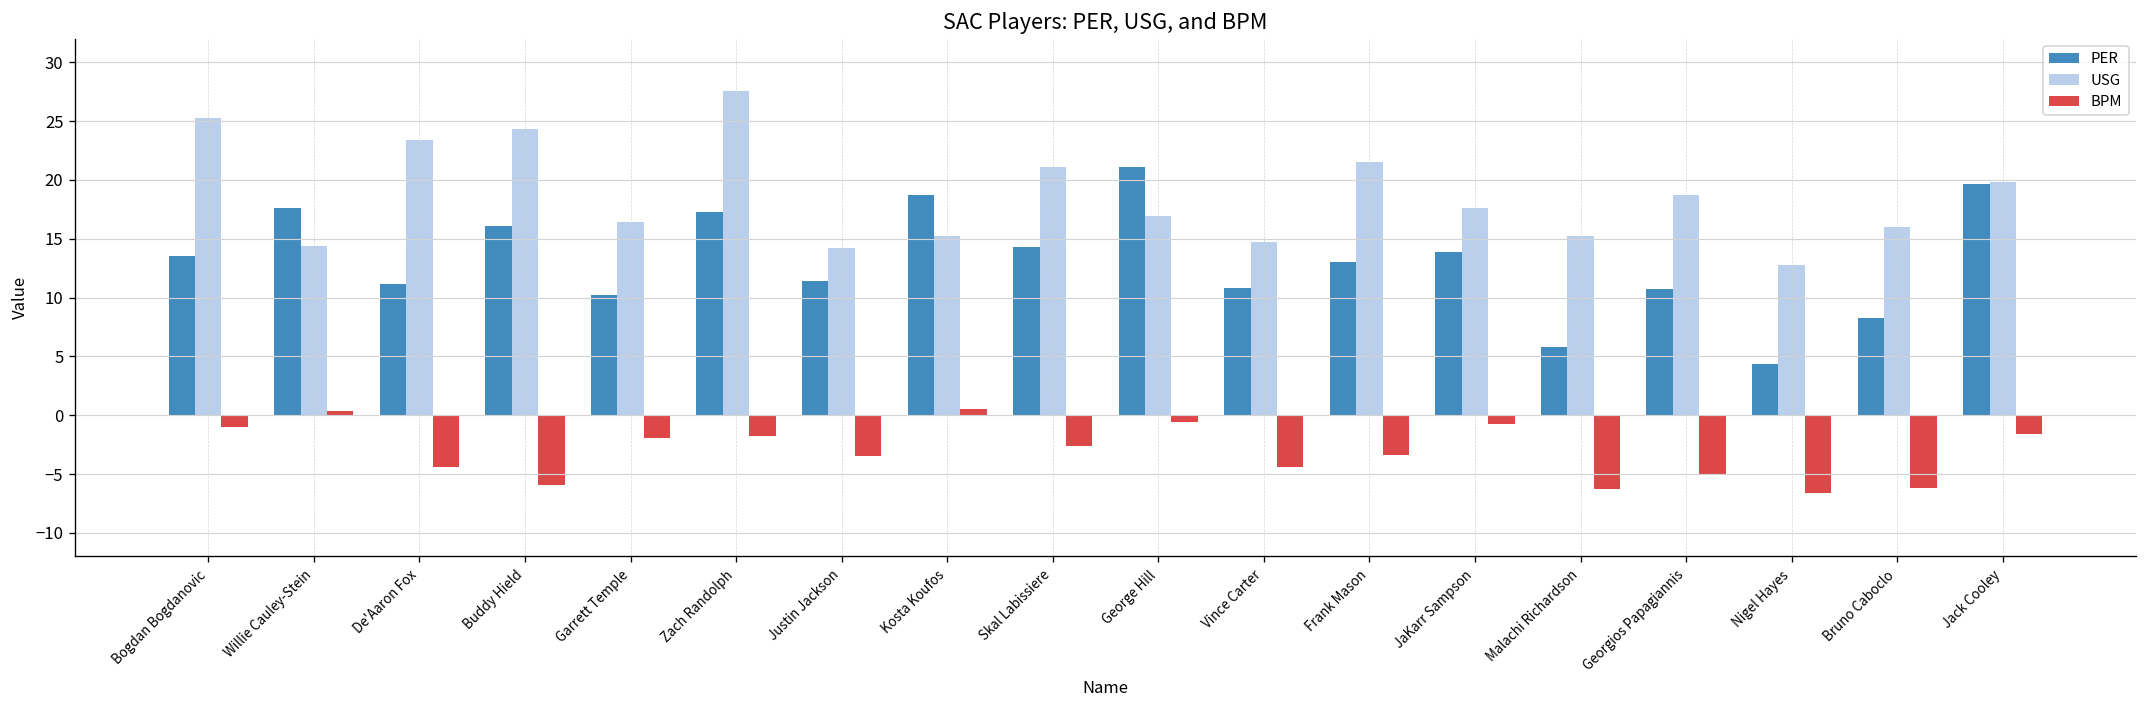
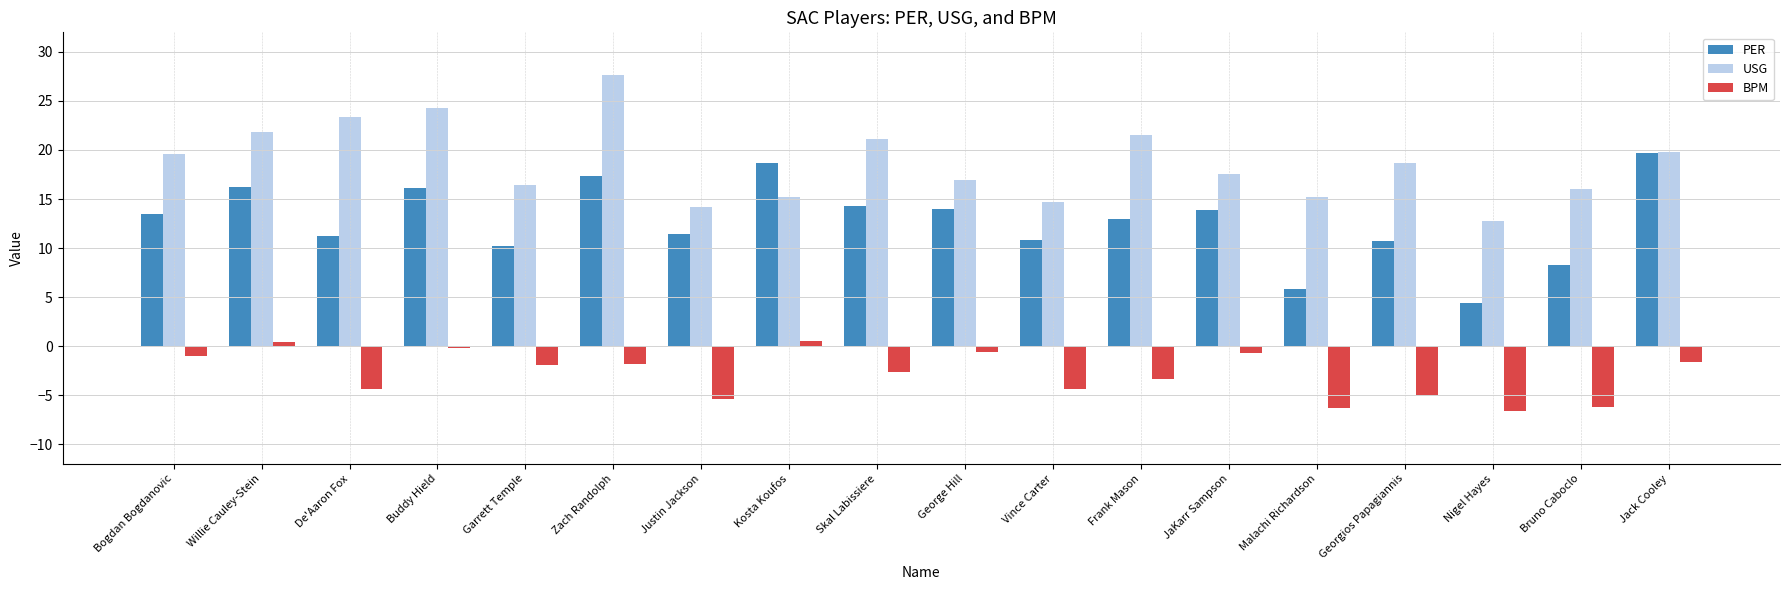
USG, Bogdan Bogdanovic: 25 -> 20
PER, Willie Cauley-Stein: 18 -> 16
USG, Willie Cauley-Stein: 14 -> 22
BPM, Buddy Hield: -6 -> 0
BPM, Justin Jackson: -4 -> -5
PER, George Hill: 21 -> 14
